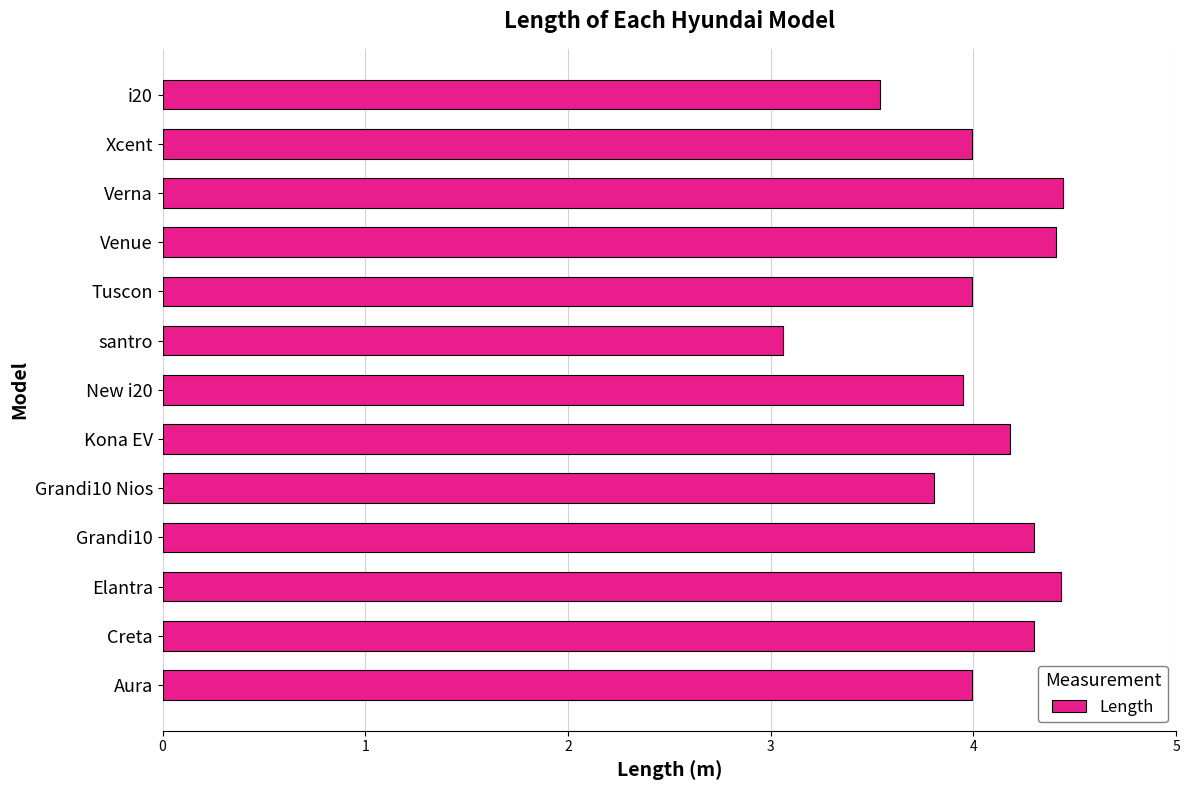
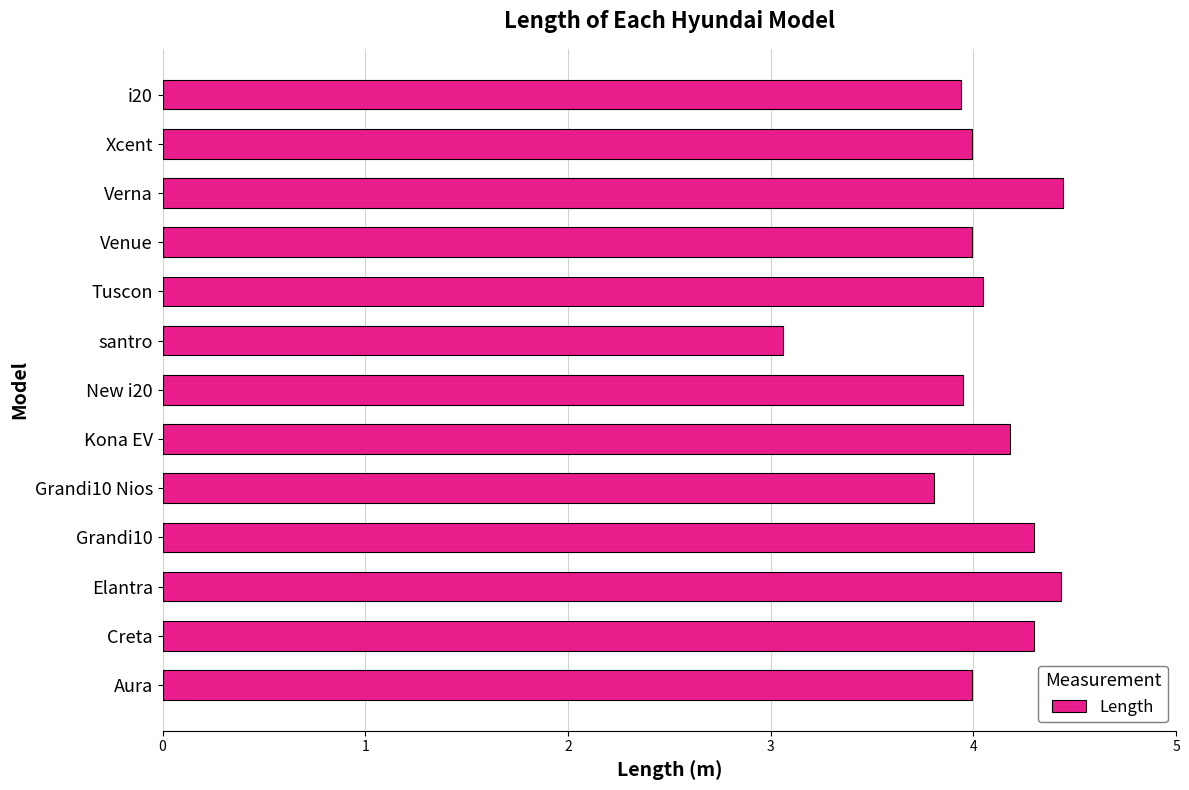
i20: 3.54 -> 3.94
Venue: 4.41 -> 4.00
Tuscon: 3.99 -> 4.05
